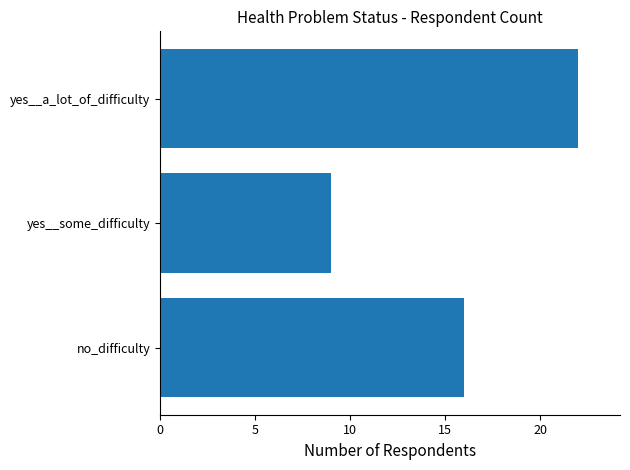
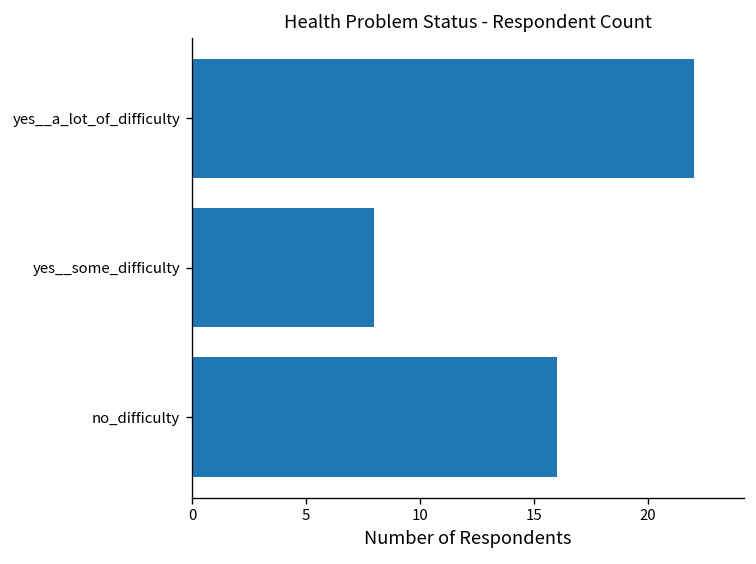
yes__some_difficulty: 9 -> 8
